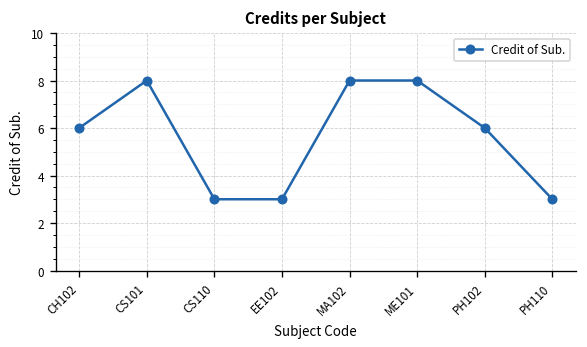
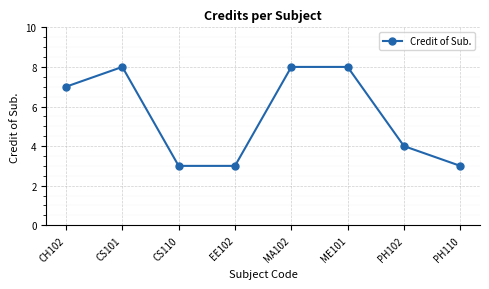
CH102: 6 -> 7
PH102: 6 -> 4
